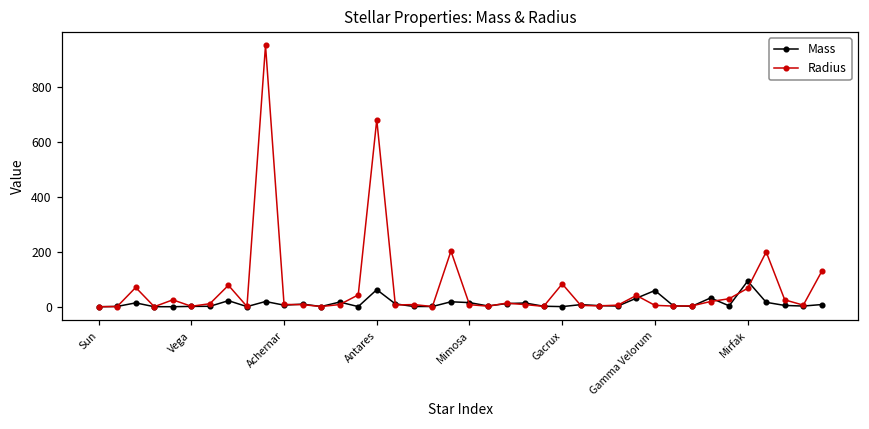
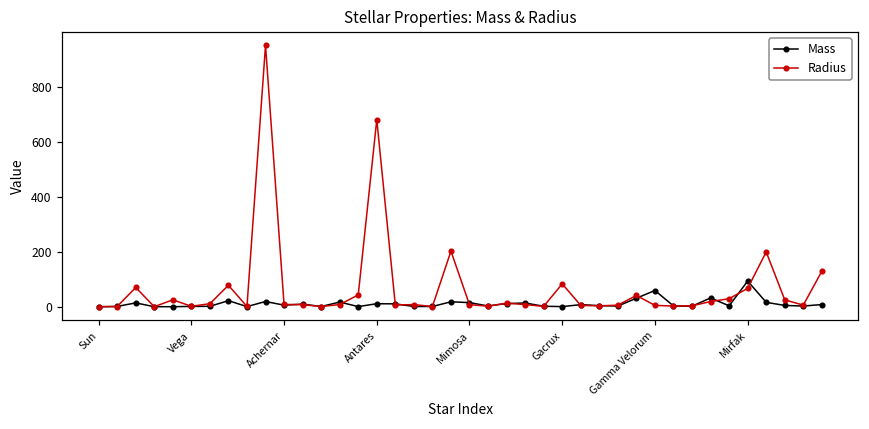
Mass, Antares: 60 -> 10
